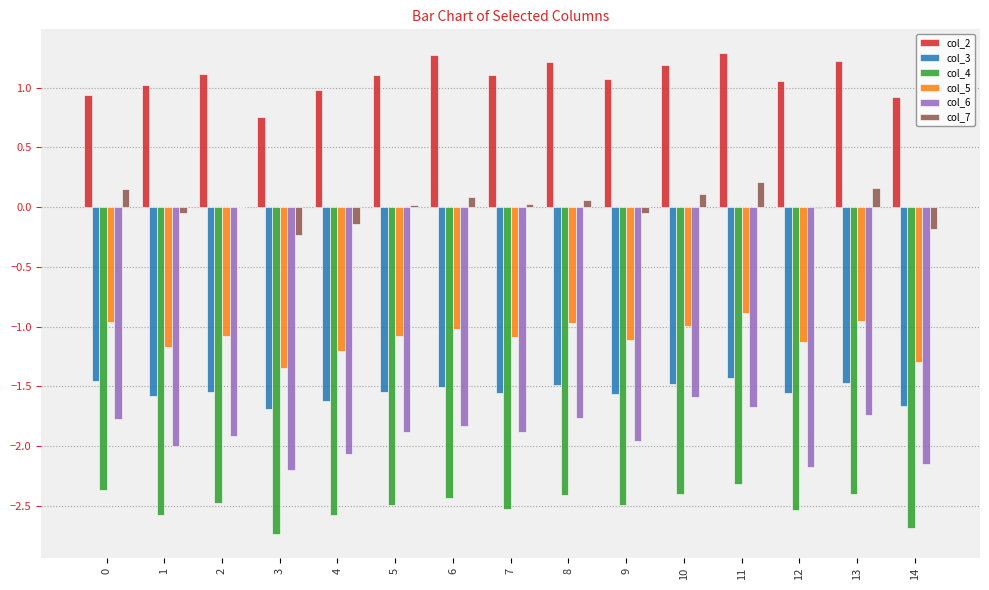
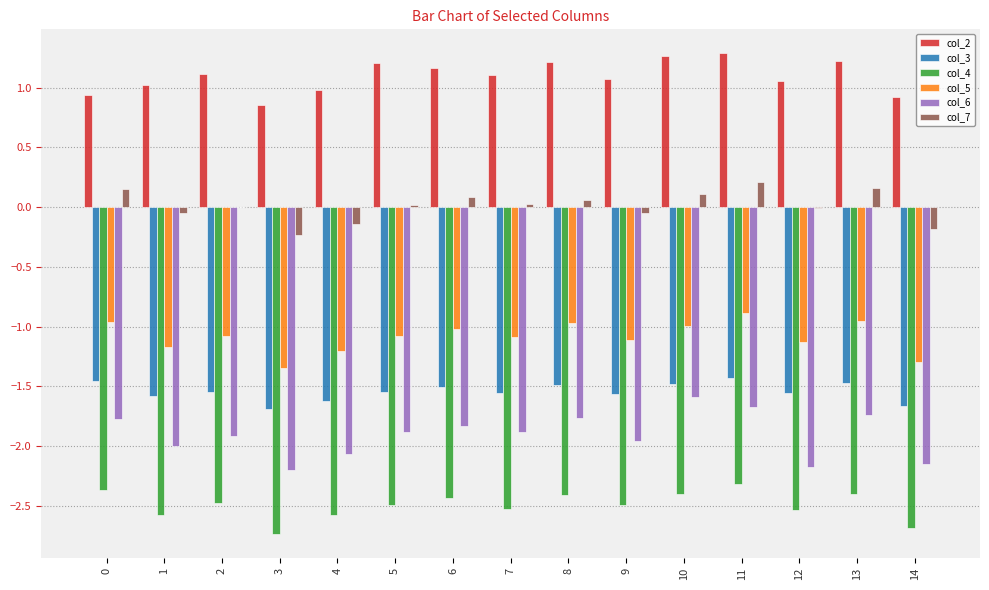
col_2, 3: 0.75 -> 0.86
col_2, 5: 1.11 -> 1.21
col_2, 6: 1.27 -> 1.16
col_2, 10: 1.19 -> 1.26
